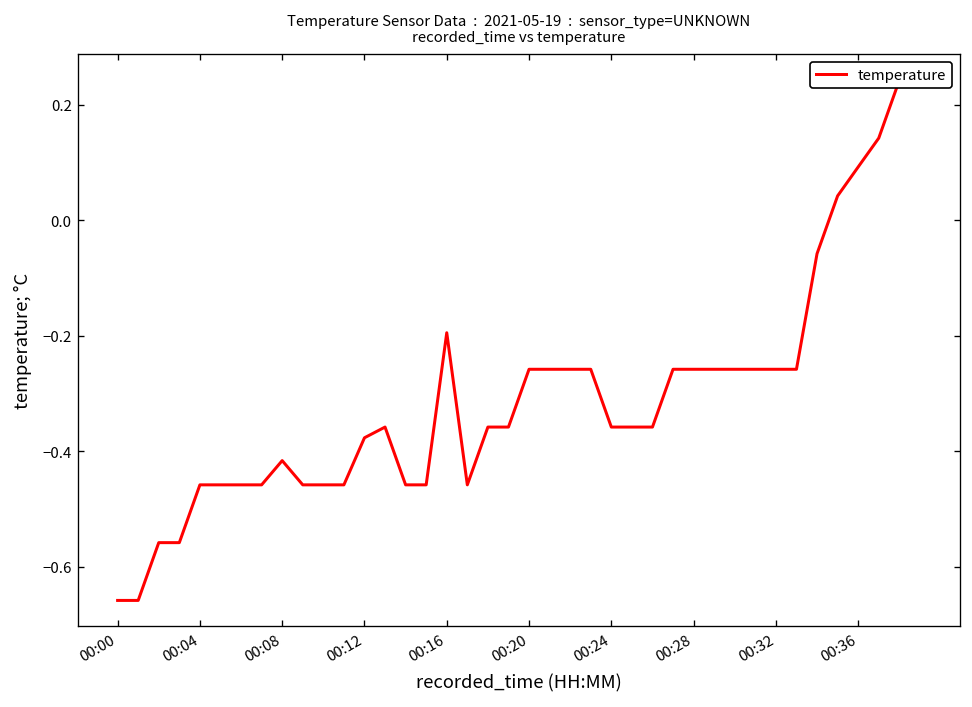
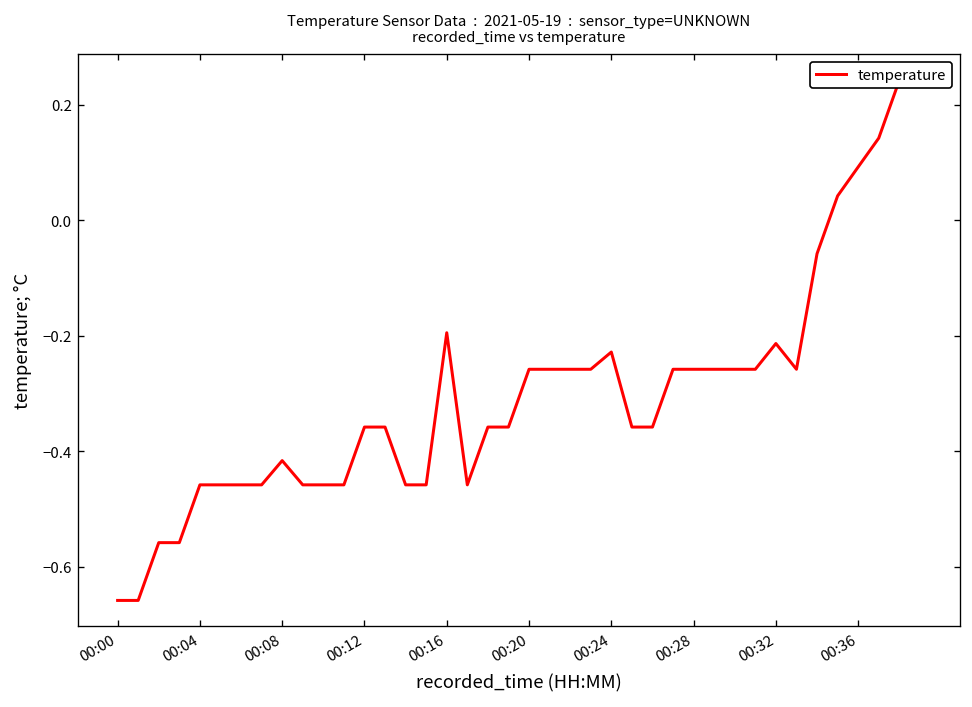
00:12: -0.38 -> -0.36
00:24: -0.36 -> -0.23
00:32: -0.26 -> -0.21
